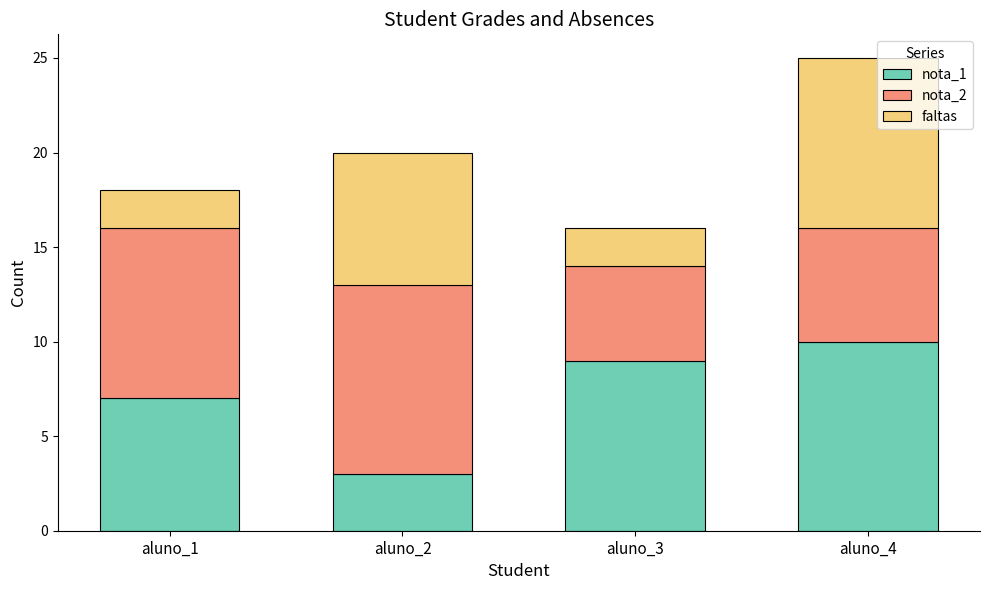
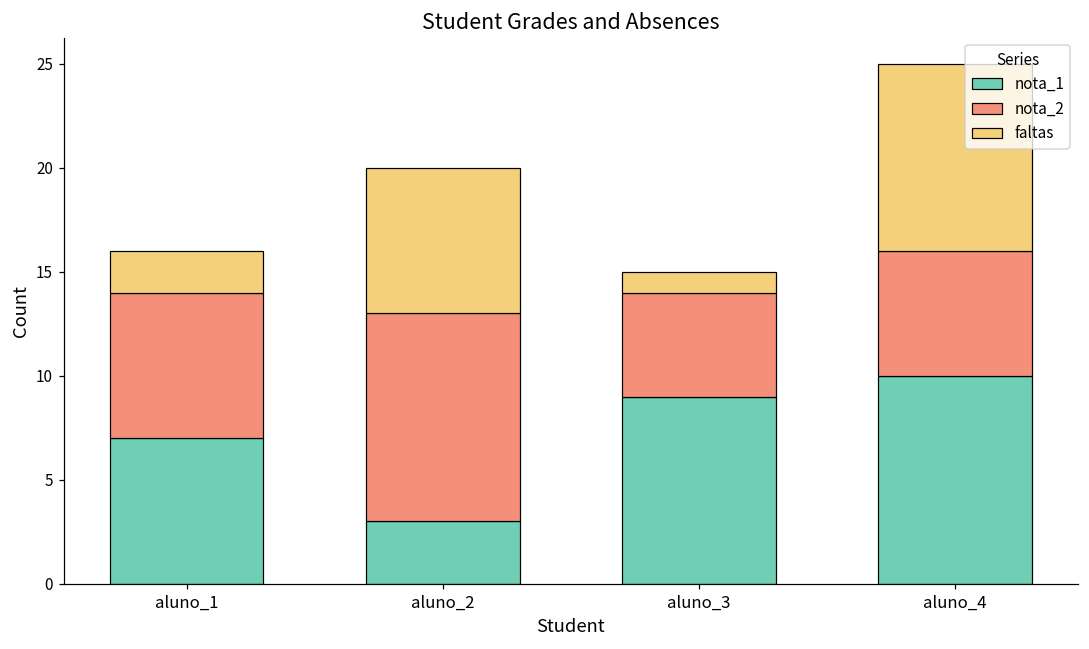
nota_2, aluno_1: 9 -> 7
faltas, aluno_3: 2 -> 1
